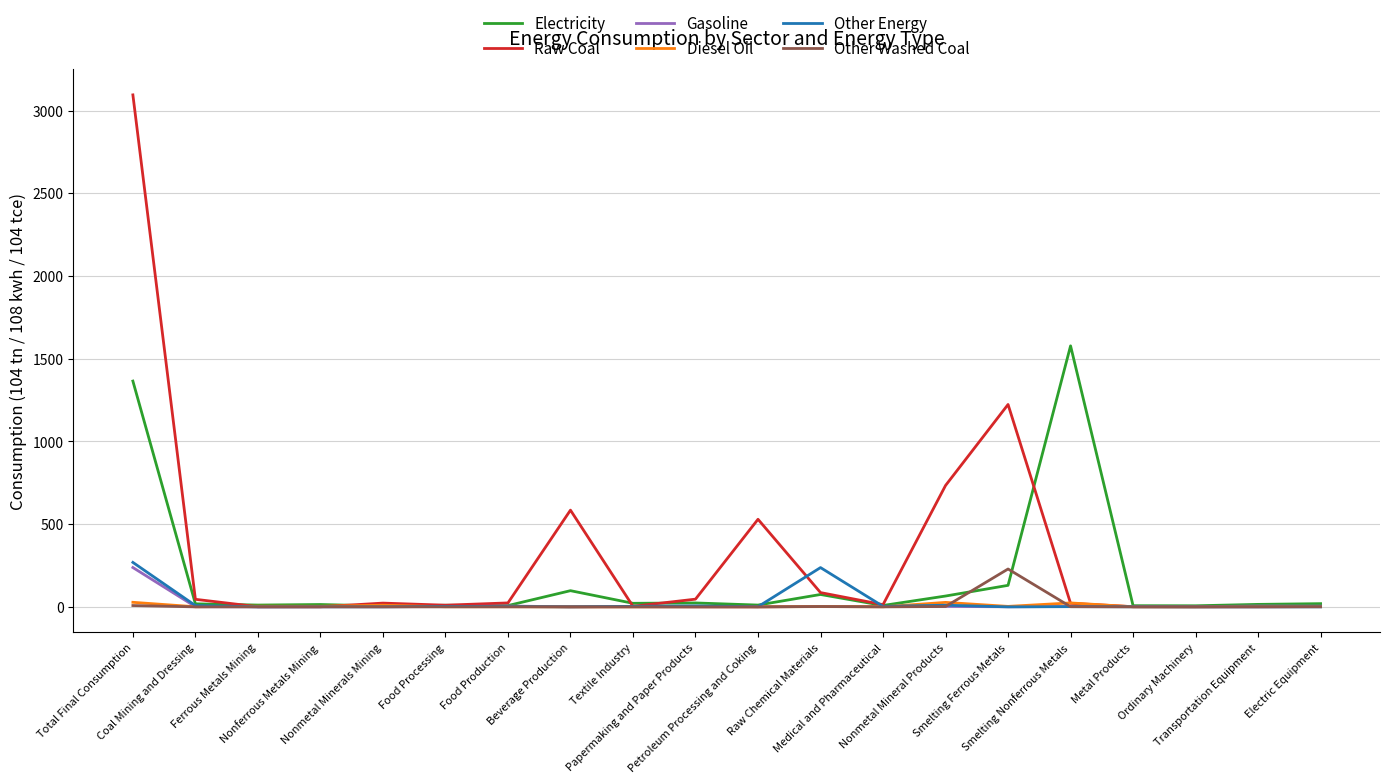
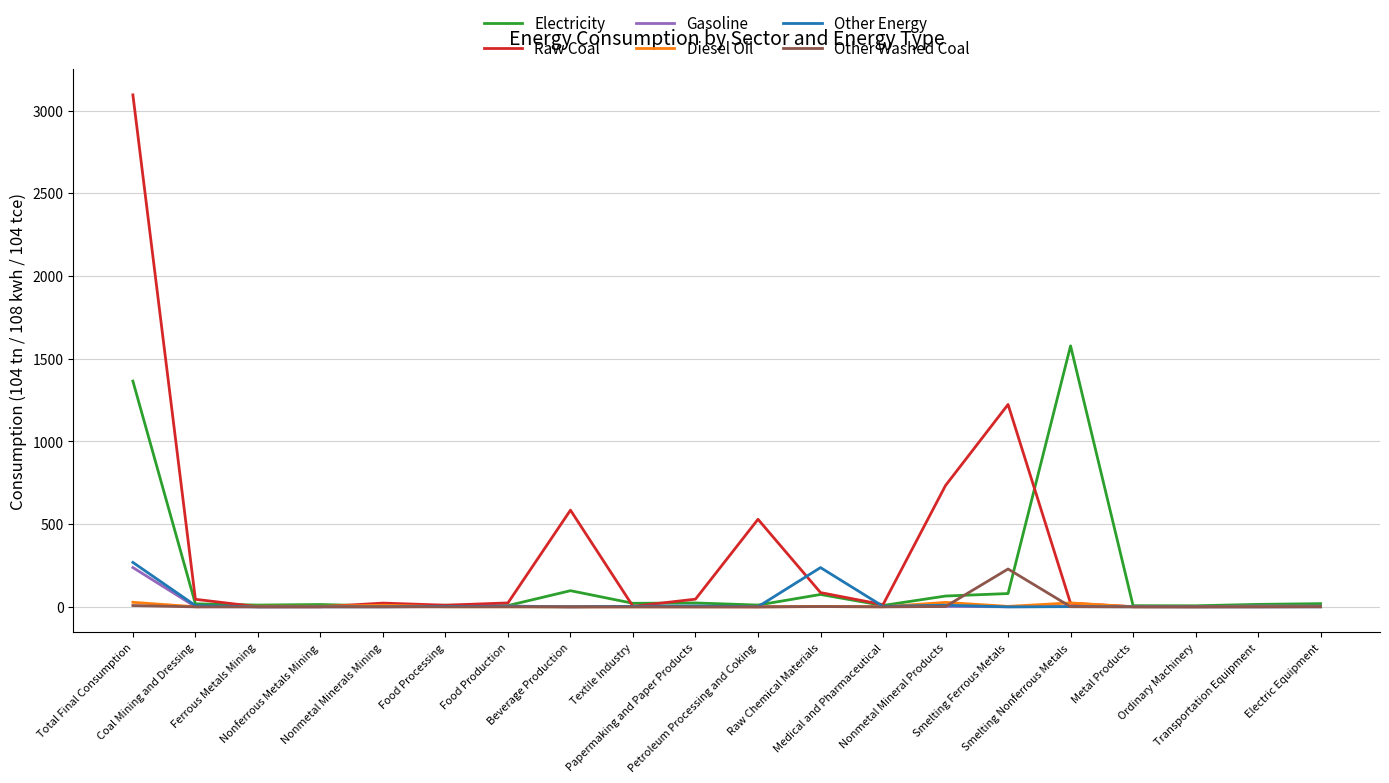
Electricity, Smelting Ferrous Metals: 130 -> 80
